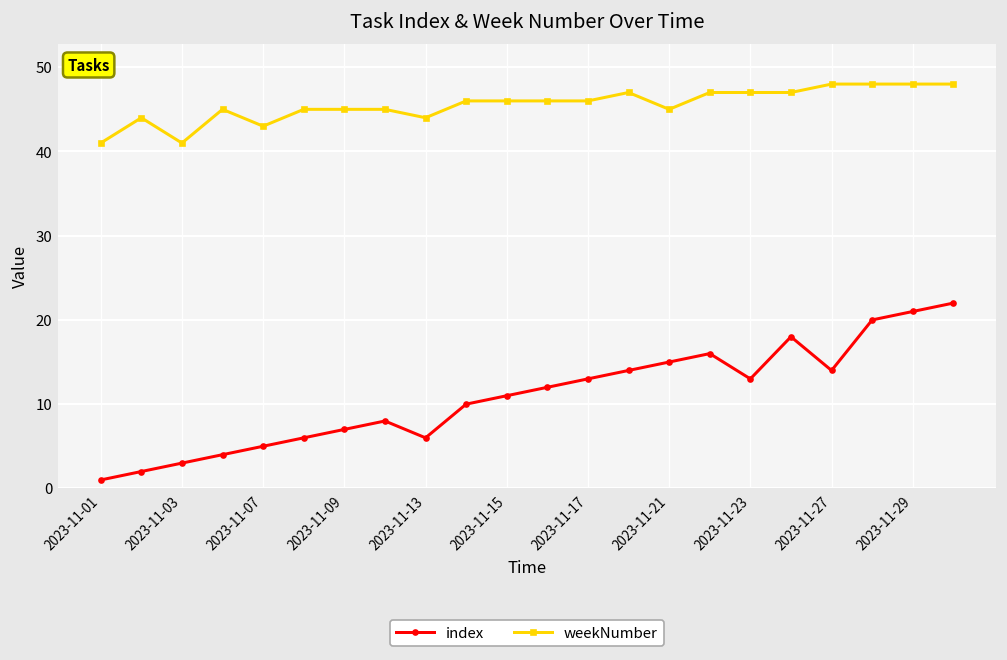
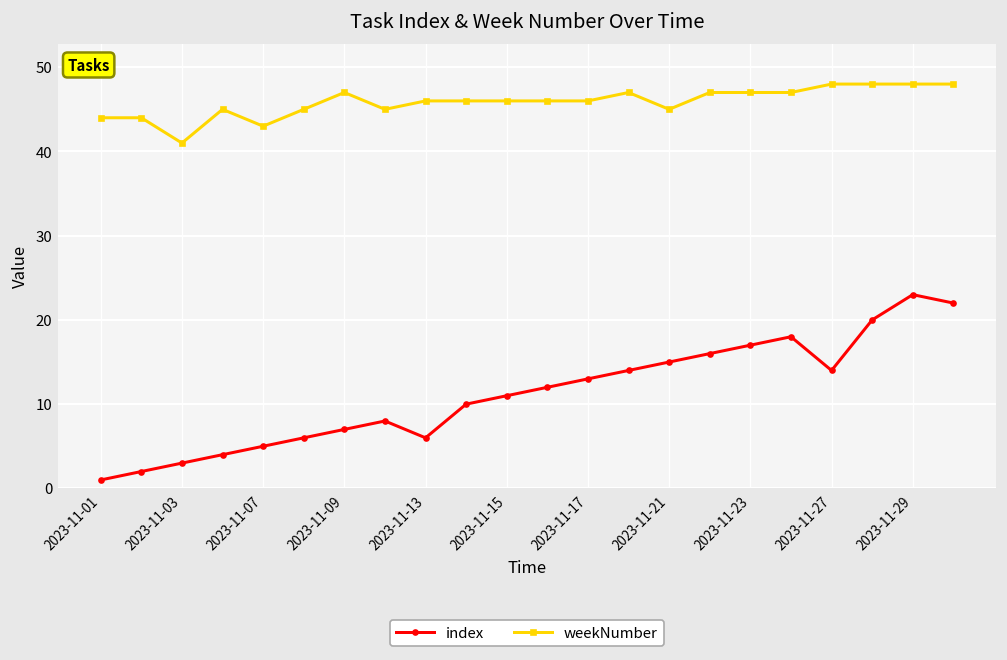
weekNumber, 2023-11-01: 41 -> 44
weekNumber, 2023-11-09: 45 -> 47
weekNumber, 2023-11-13: 44 -> 46
index, 2023-11-23: 13 -> 17
index, 2023-11-29: 21 -> 23
